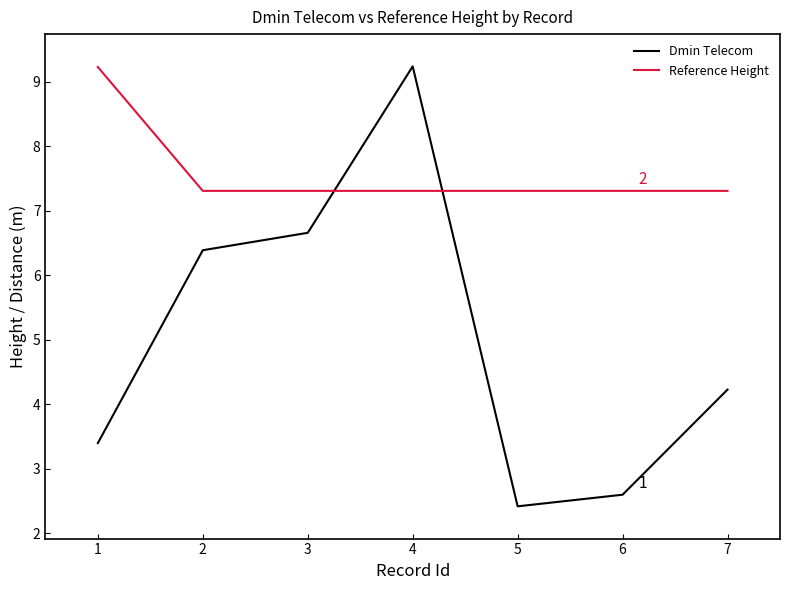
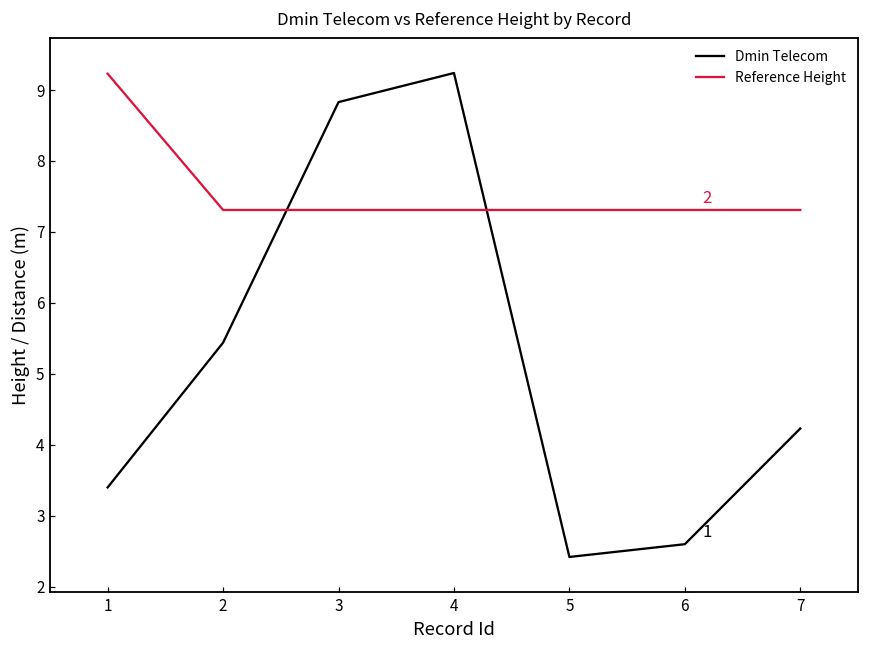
Dmin Telecom, 2: 6.4 -> 5.4
Dmin Telecom, 3: 6.7 -> 8.8
